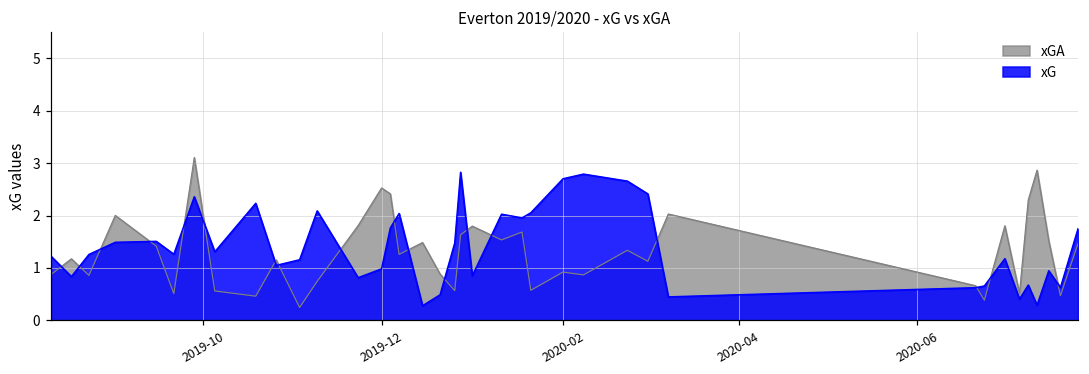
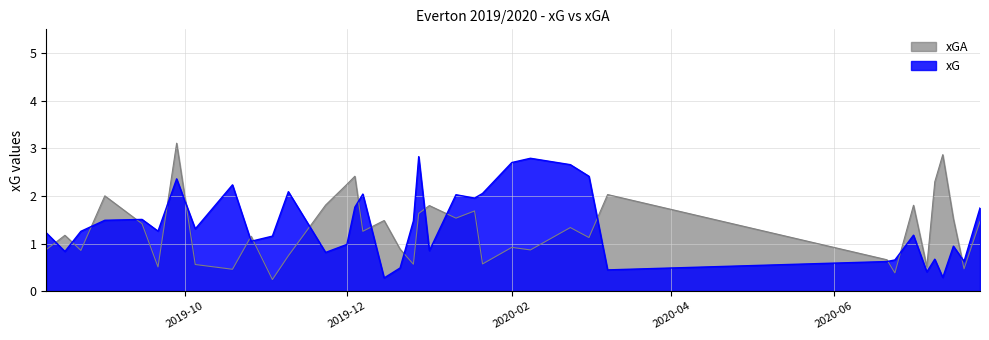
xGA, 2019-12: 2.5 -> 2.2
